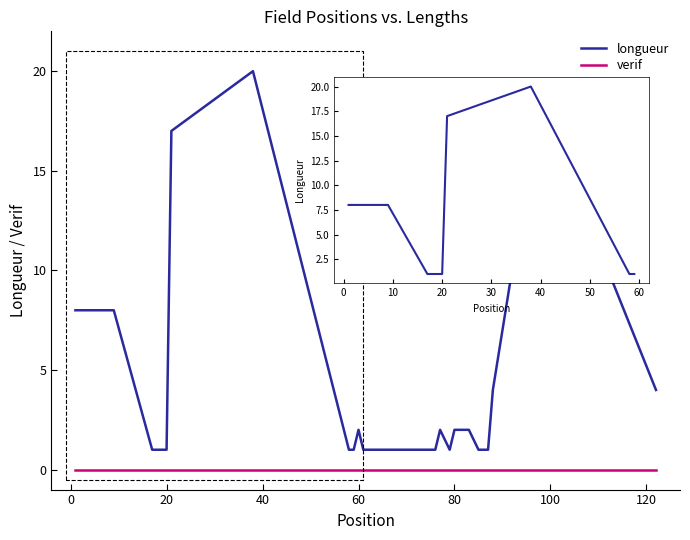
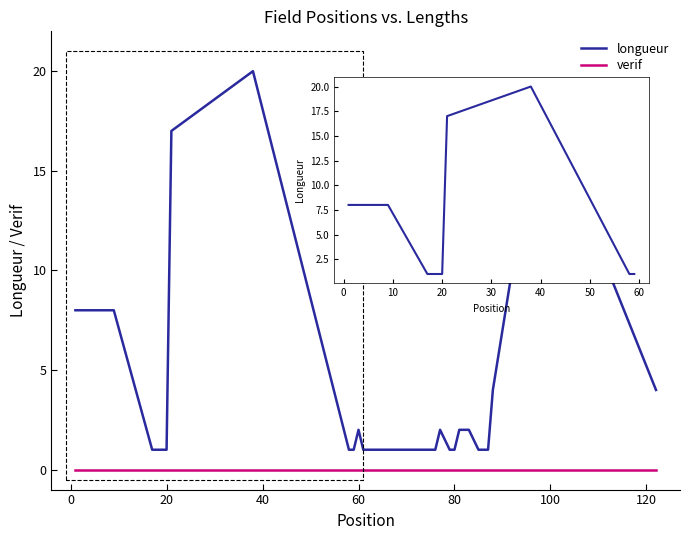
longueur, 80: 2 -> 1
